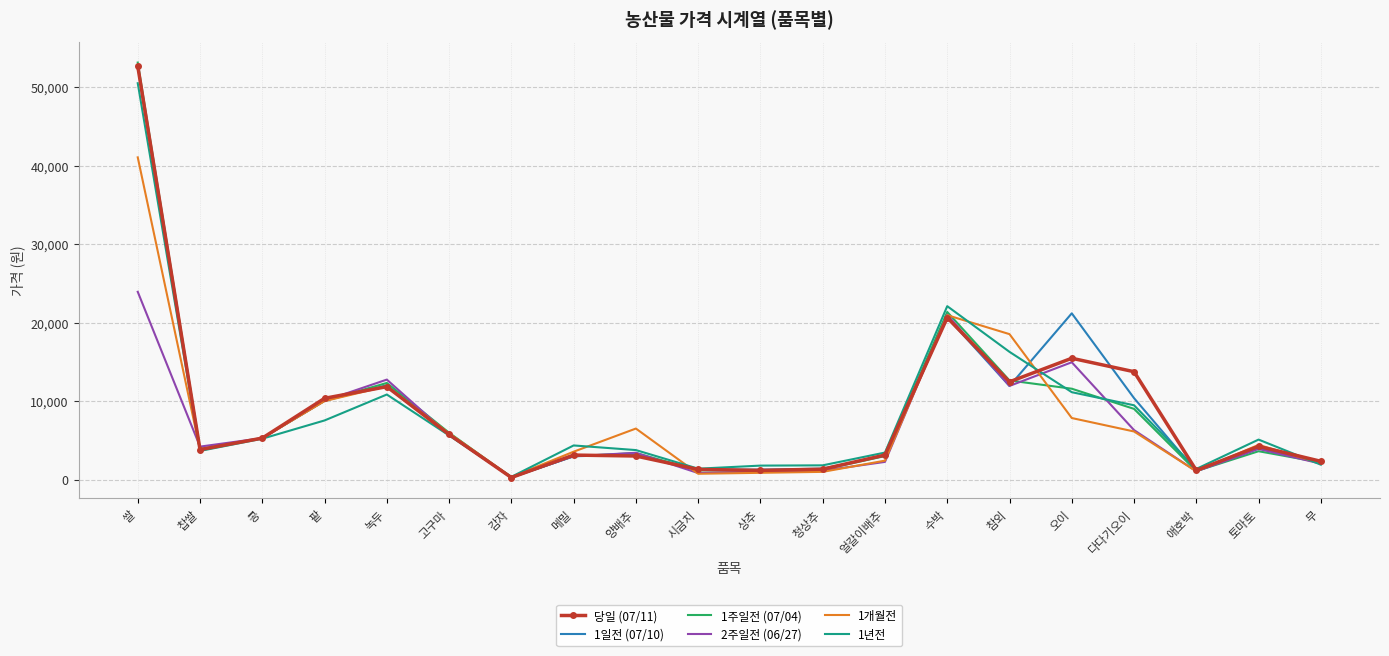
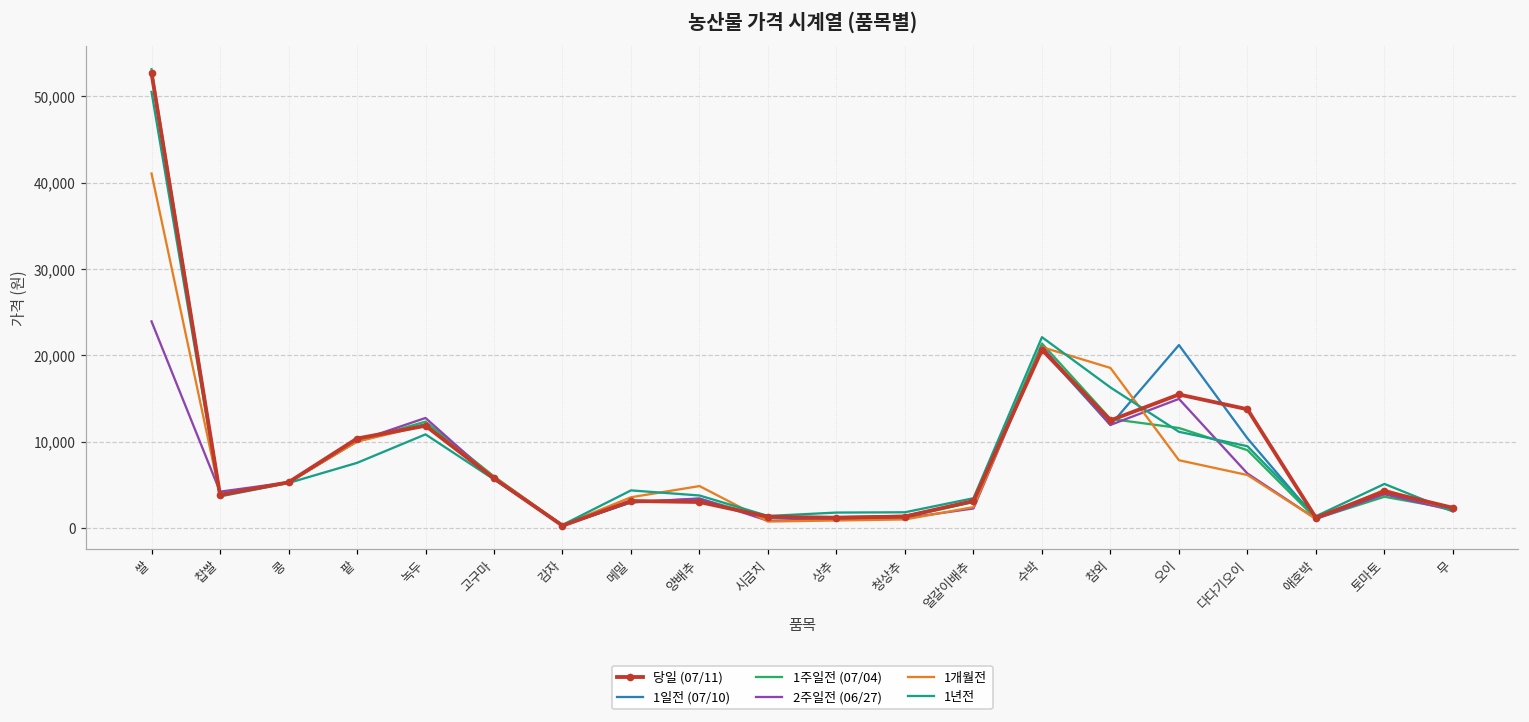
1개월전, 양배추: 7,000 -> 5,000
